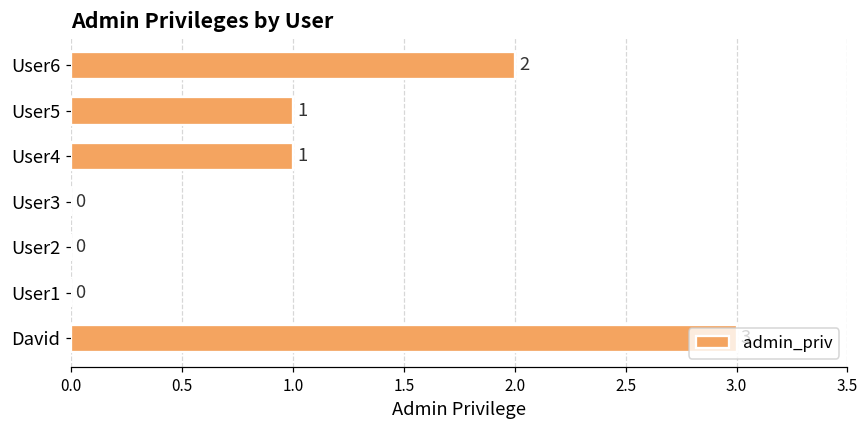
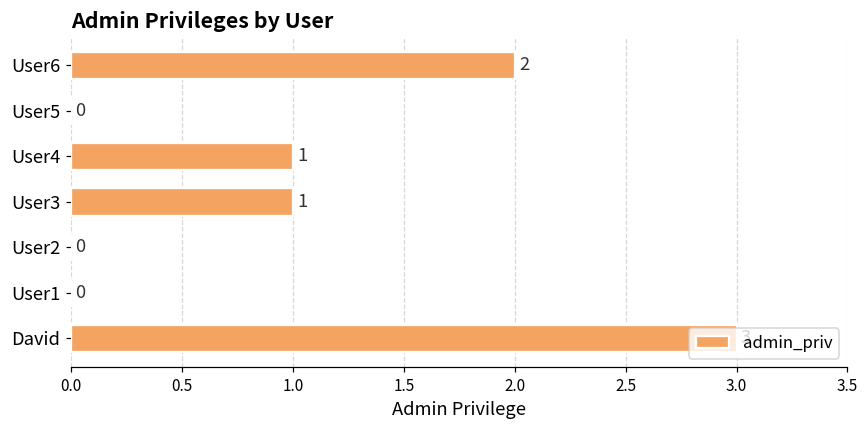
User5: 1 -> 0
User3: 0 -> 1
